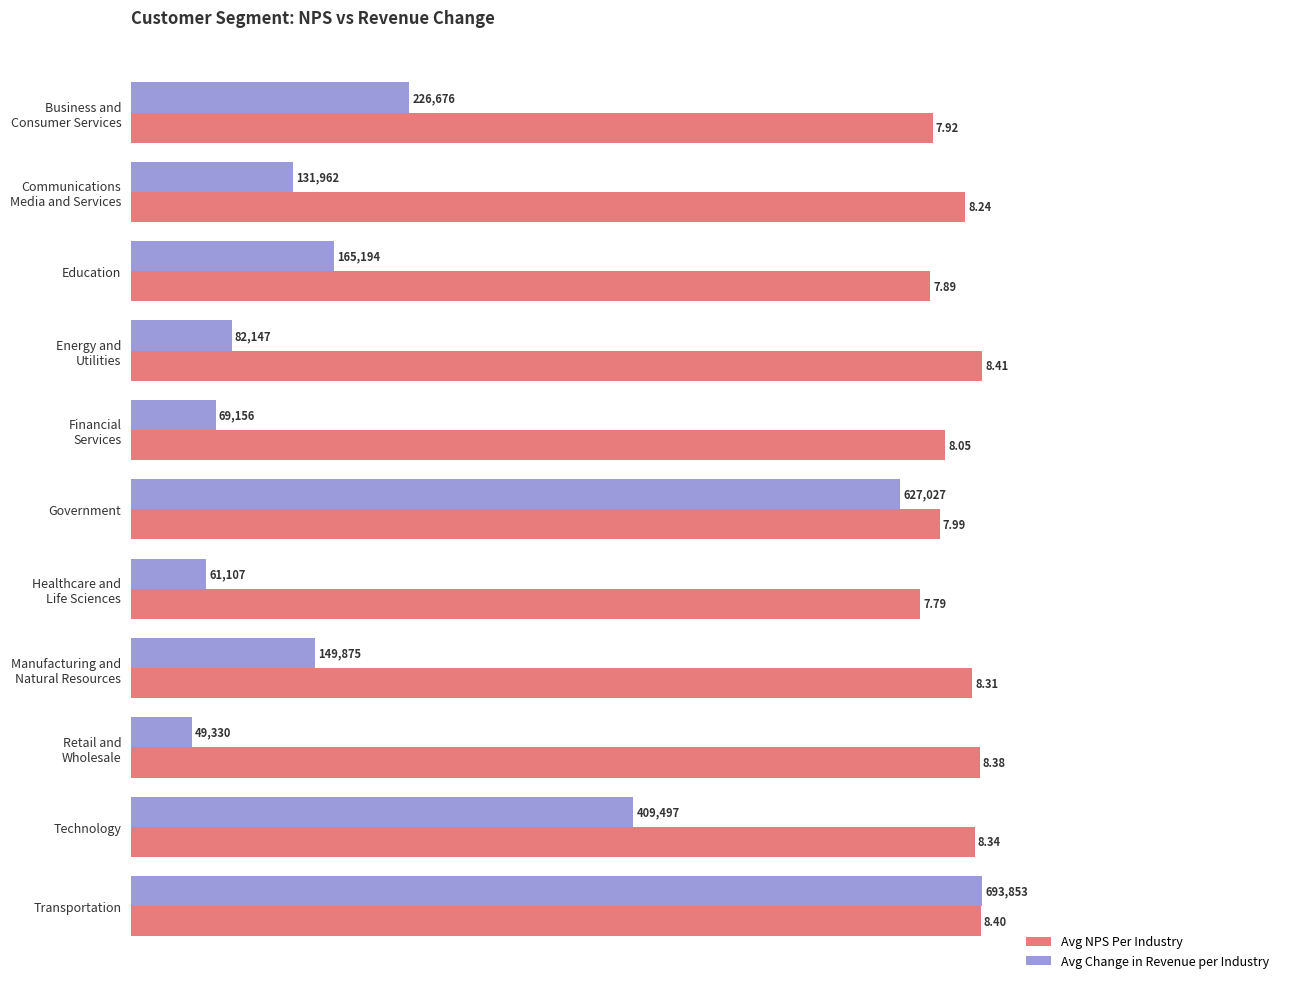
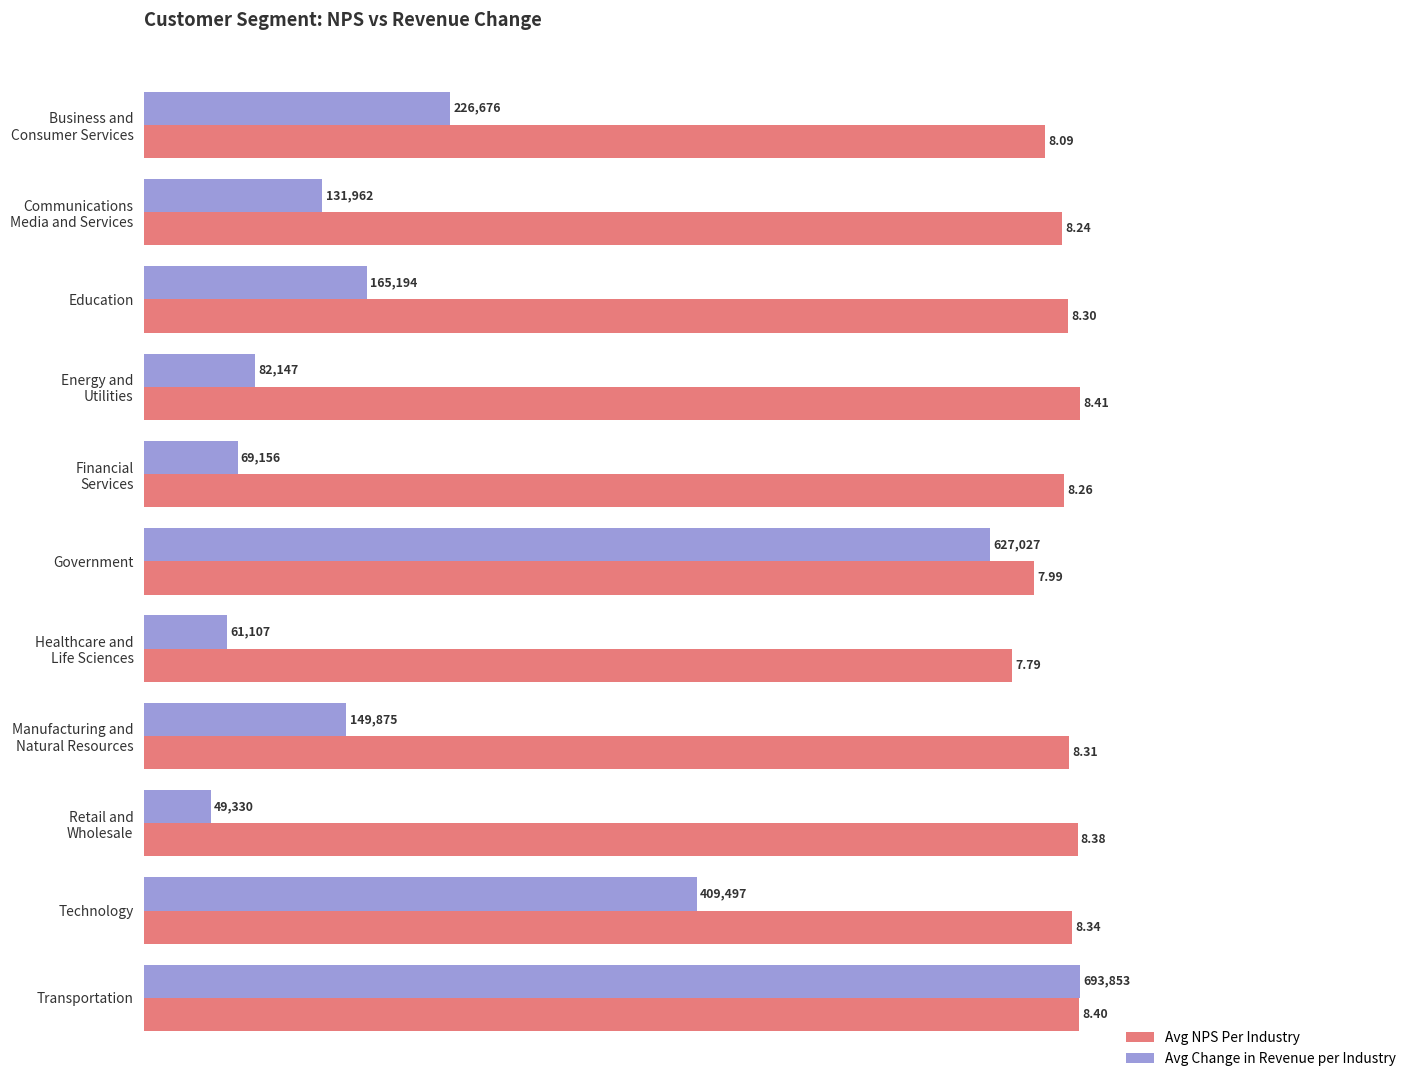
Avg NPS Per Industry, Business and Consumer Services: 7.92 -> 8.09
Avg NPS Per Industry, Education: 7.89 -> 8.30
Avg NPS Per Industry, Financial Services: 8.05 -> 8.26
